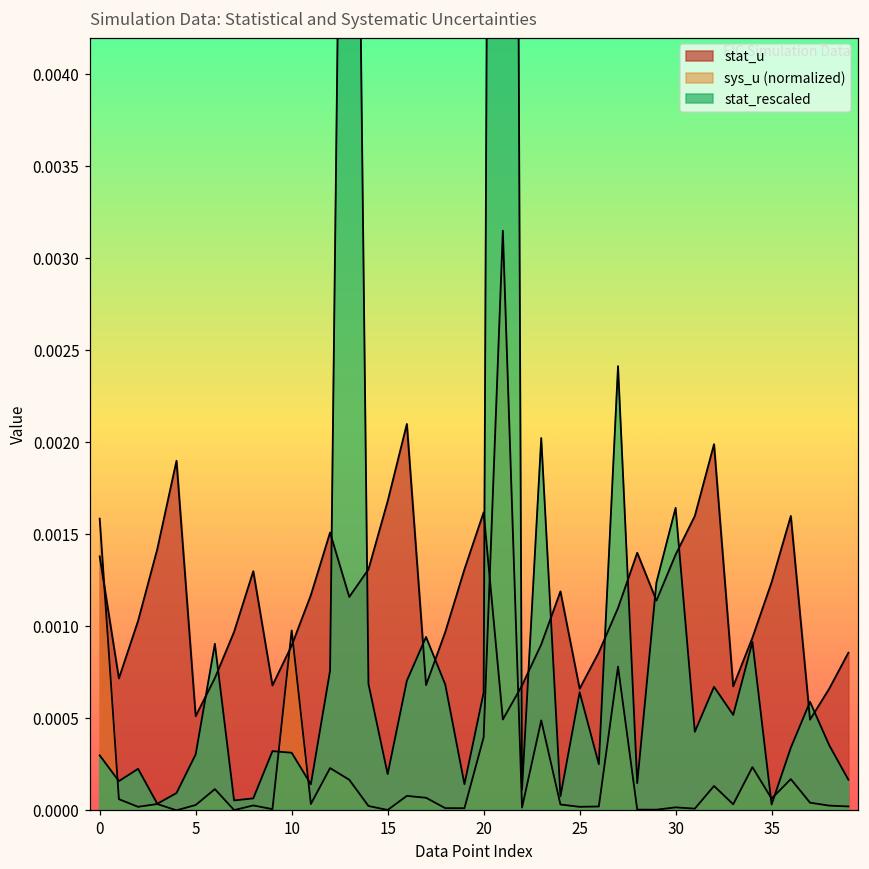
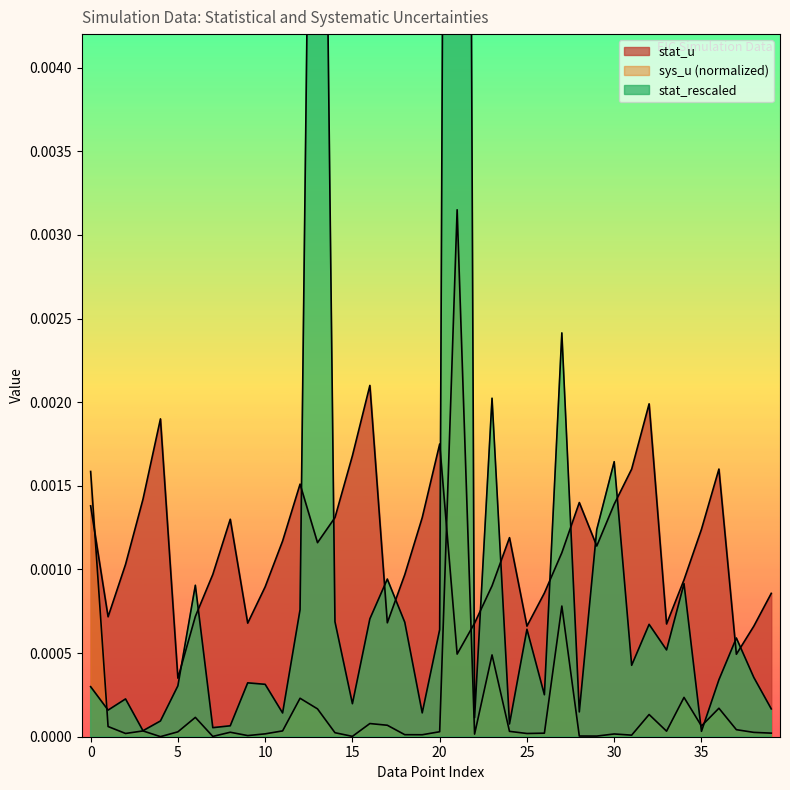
stat_u, 5: 0.00051 -> 0.00035
sys_u (normalized), 10: 0.00098 -> 0.00002
stat_u, 20: 0.00162 -> 0.00175
sys_u (normalized), 20: 0.00040 -> 0.00003
